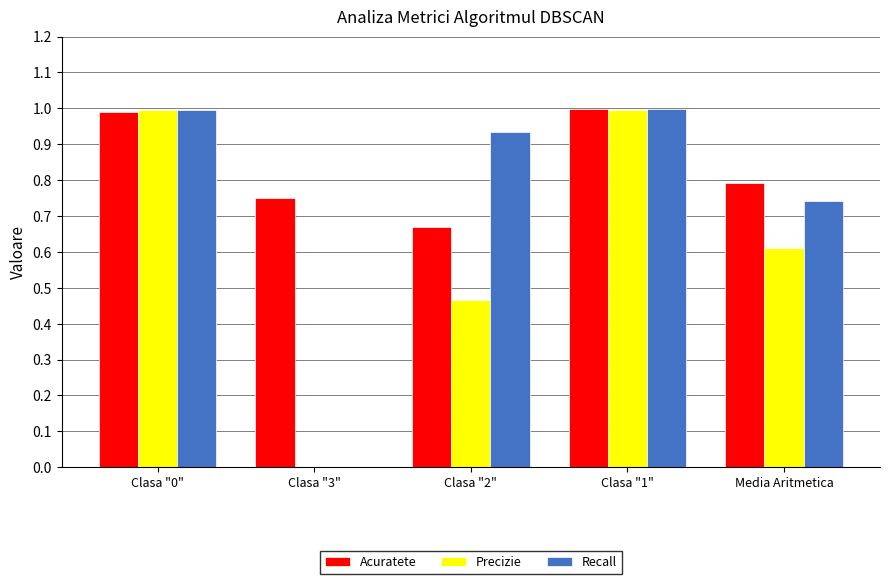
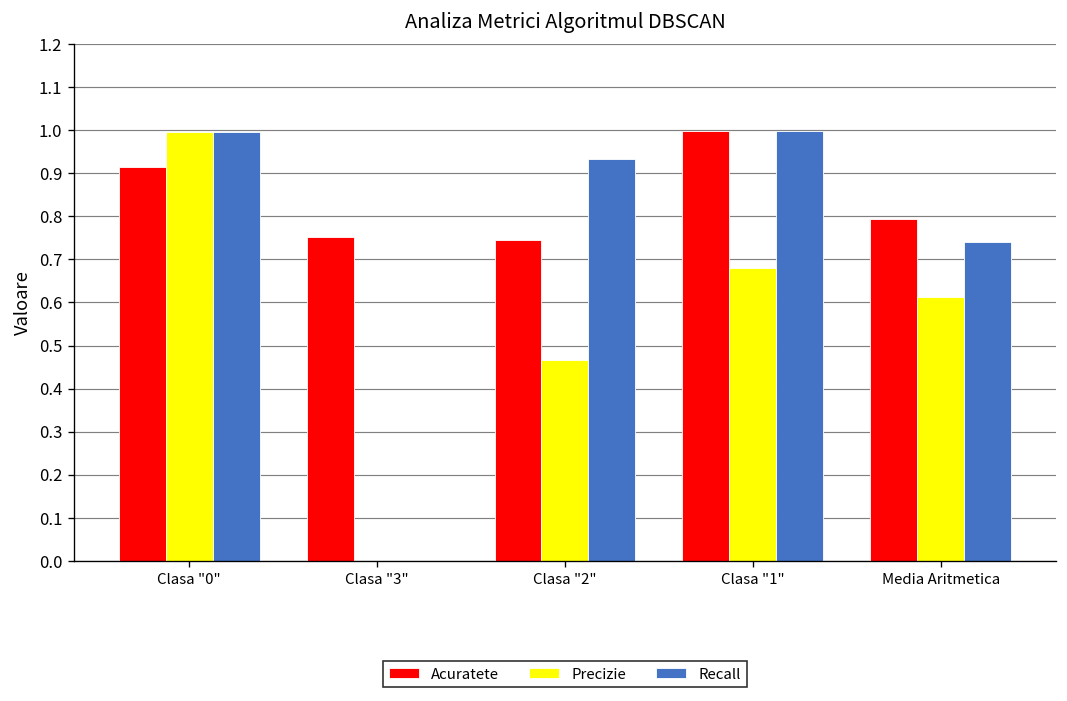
Acuratete, Clasa "0": 0.99 -> 0.92
Acuratete, Clasa "2": 0.67 -> 0.75
Precizie, Clasa "1": 0.99 -> 0.68
